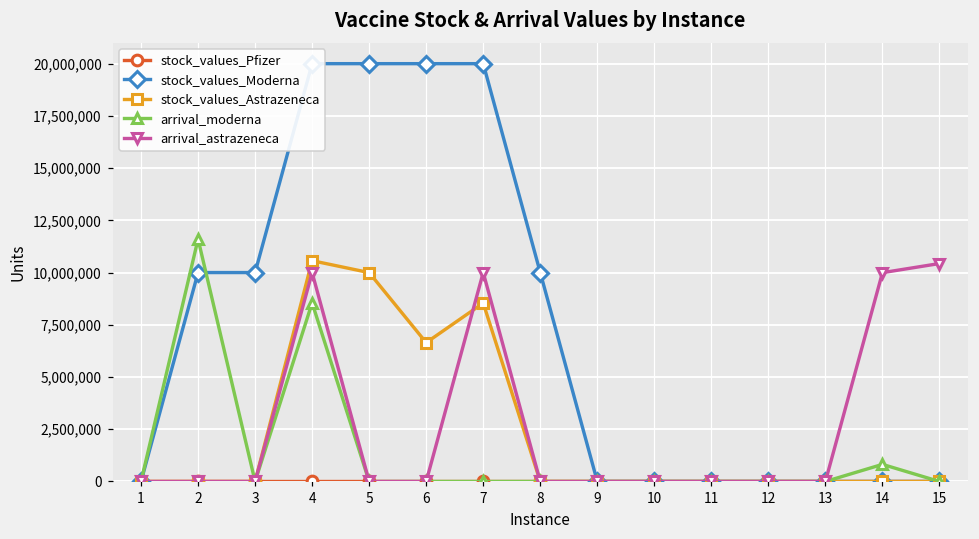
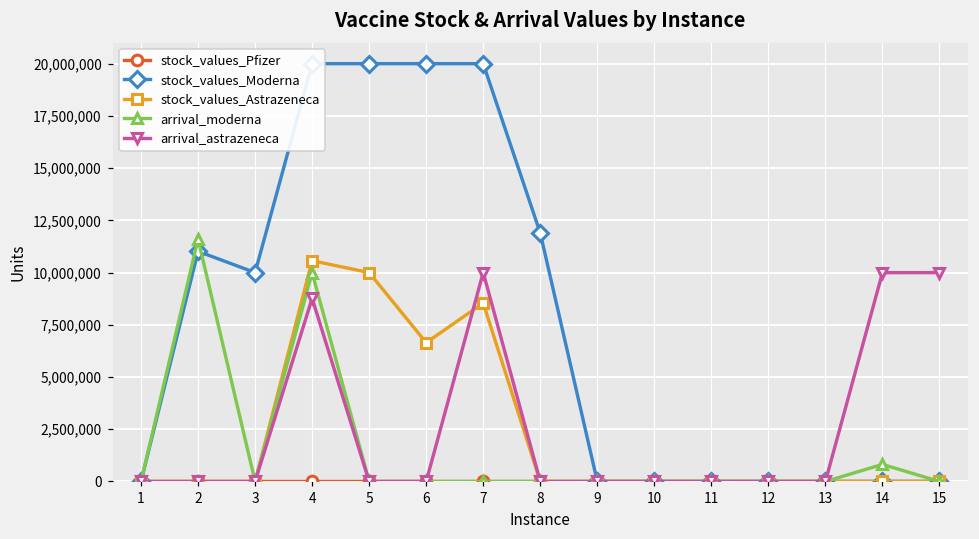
stock_values_Moderna, 2: 10,000,000 -> 11,000,000
arrival_moderna, 4: 8,600,000 -> 10,000,000
arrival_astrazeneca, 4: 10,000,000 -> 8,800,000
stock_values_Moderna, 8: 10,000,000 -> 11,900,000
arrival_astrazeneca, 15: 10,400,000 -> 10,000,000
